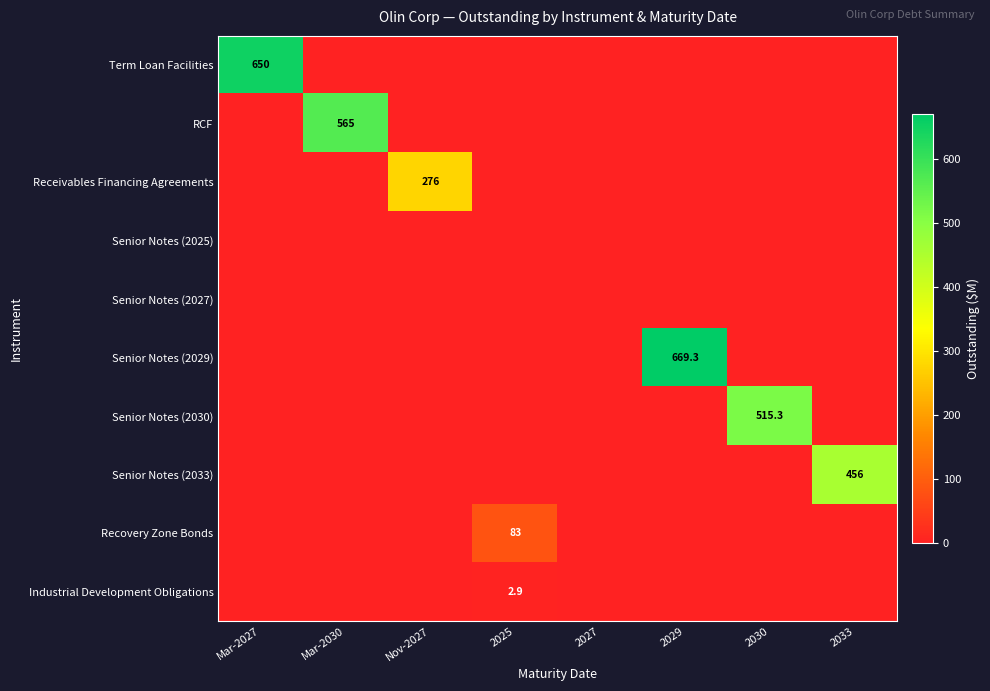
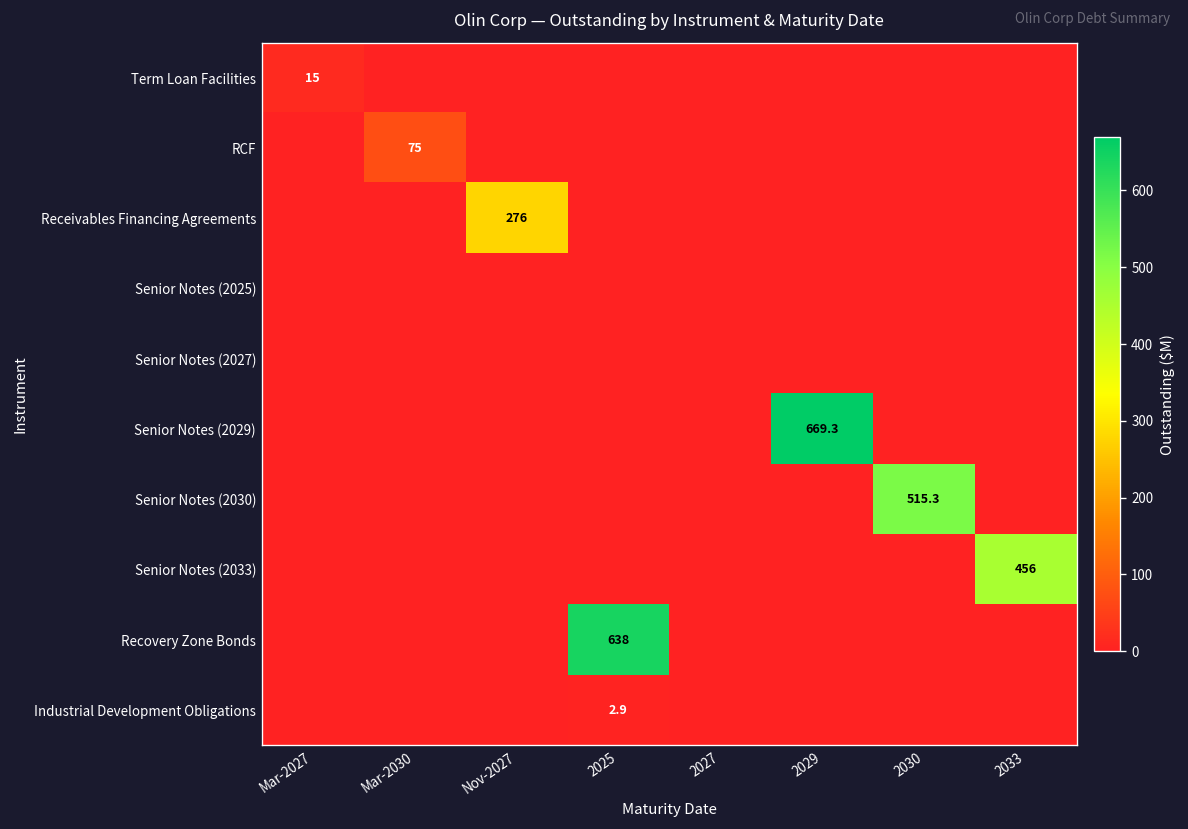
Term Loan Facilities, Mar-2027: 650 -> 15
RCF, Mar-2030: 565 -> 75
Recovery Zone Bonds, 2025: 83 -> 638
